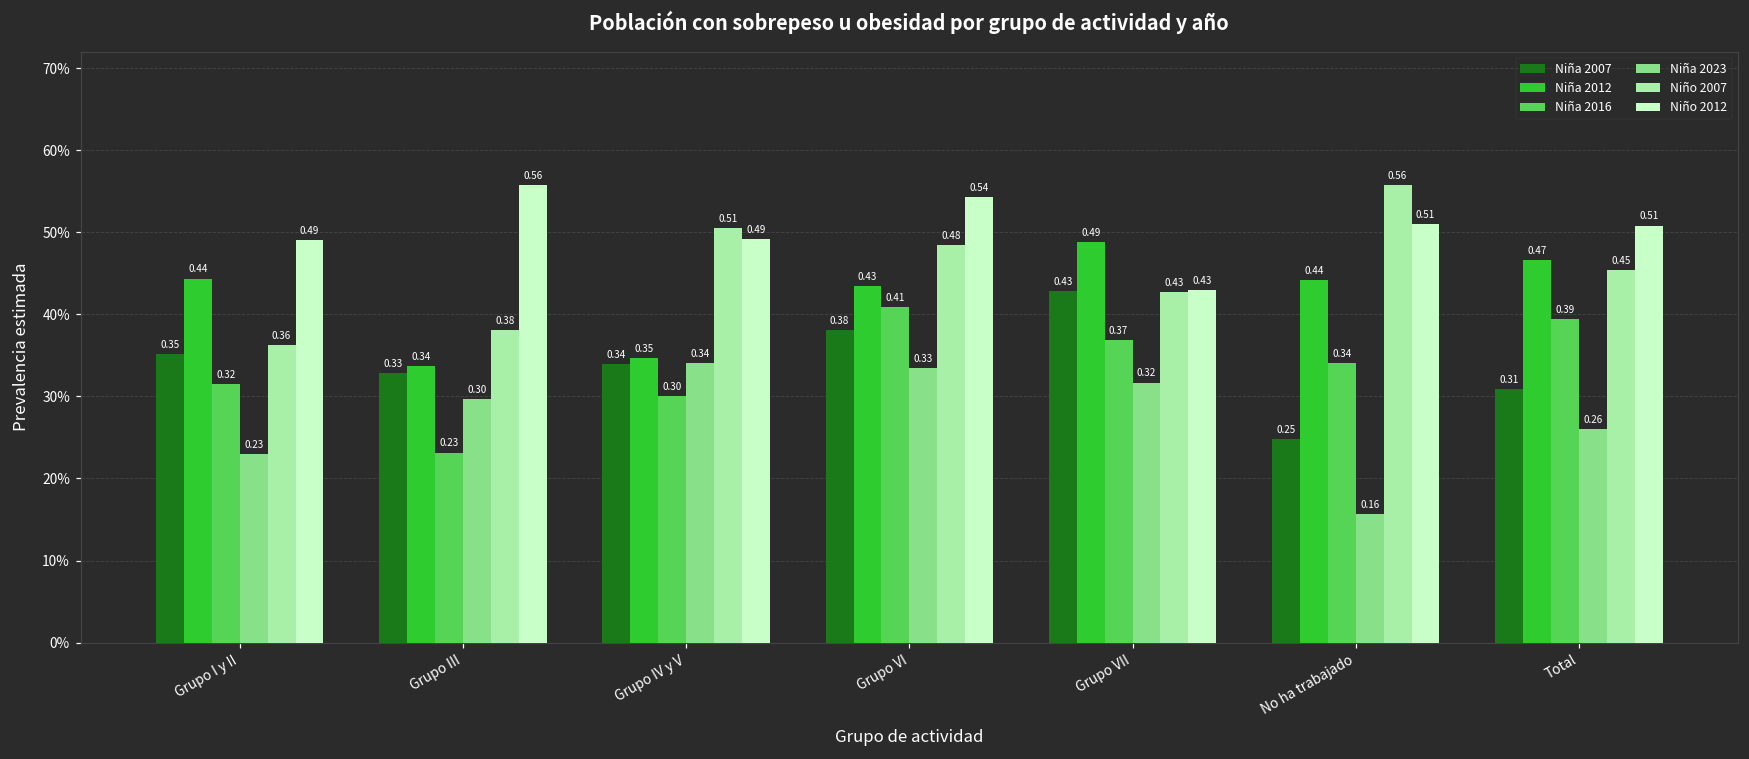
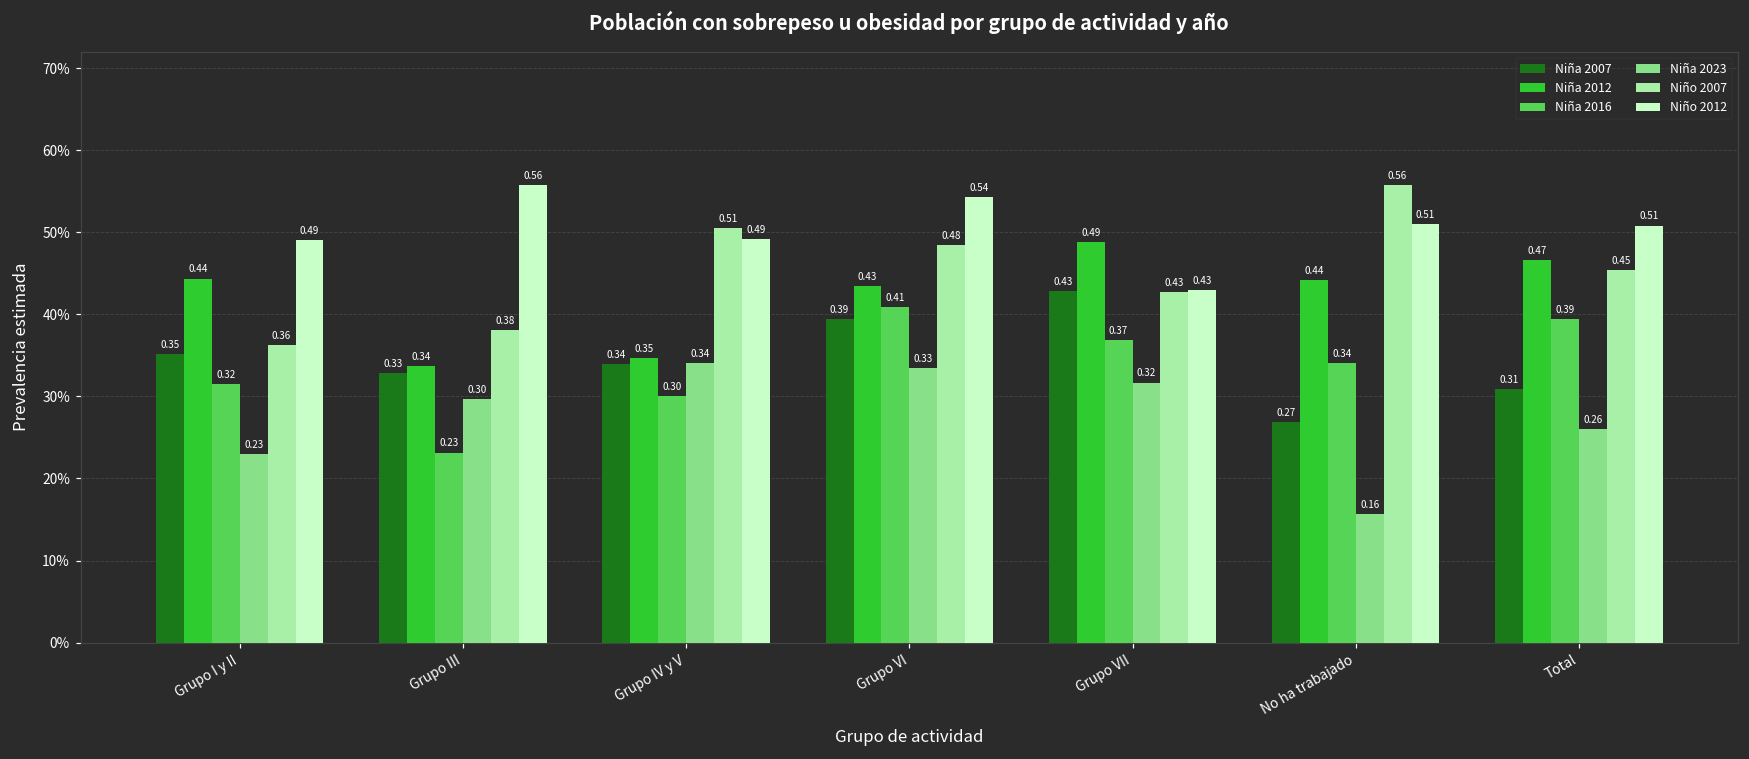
Niña 2007, Grupo VI: 0.38 -> 0.39
Niña 2007, No ha trabajado: 0.25 -> 0.27
